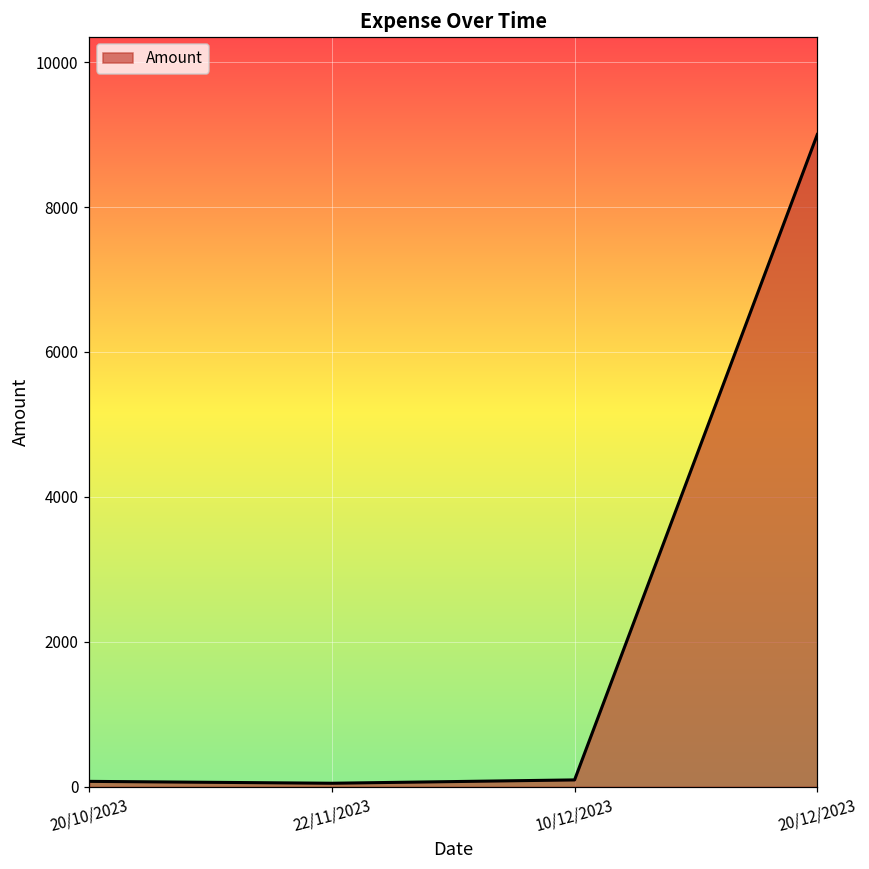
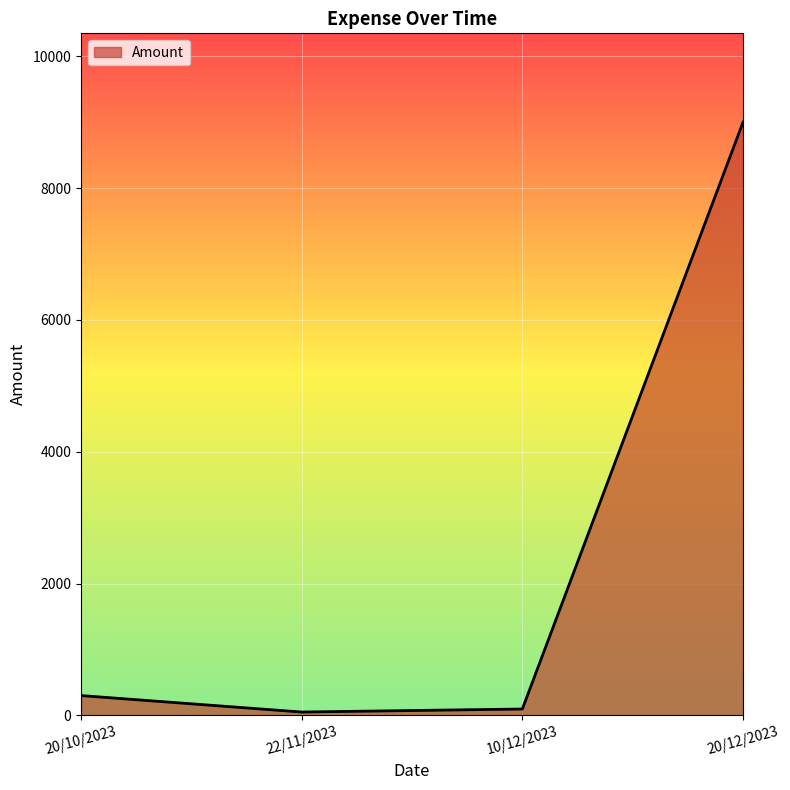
20/10/2023: 100 -> 300
